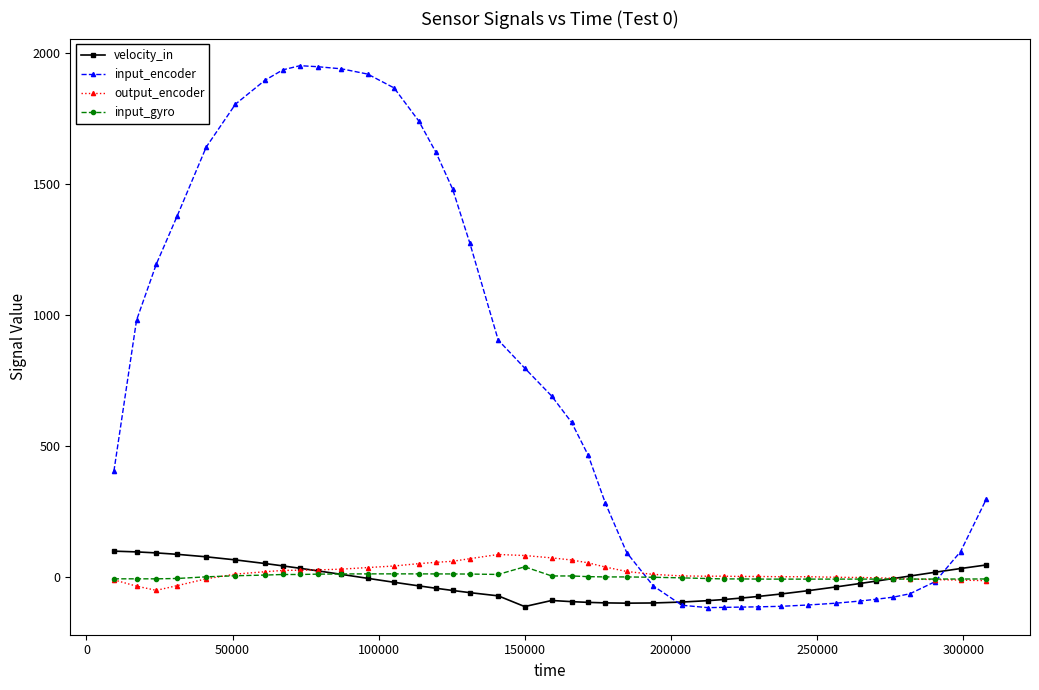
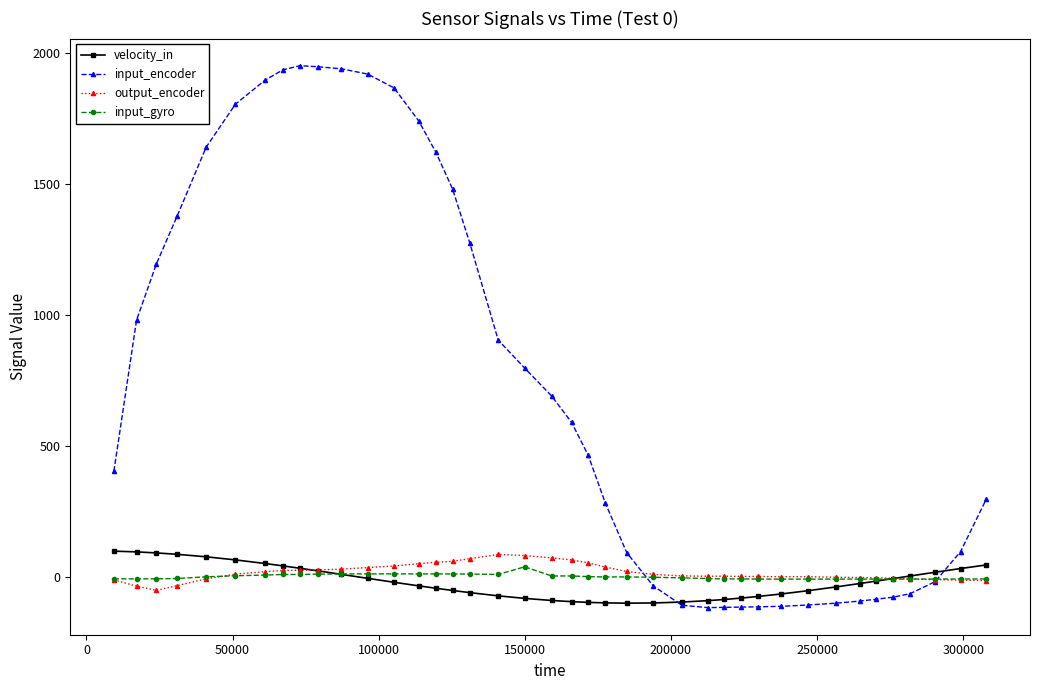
velocity_in, 150000: -110 -> -80
